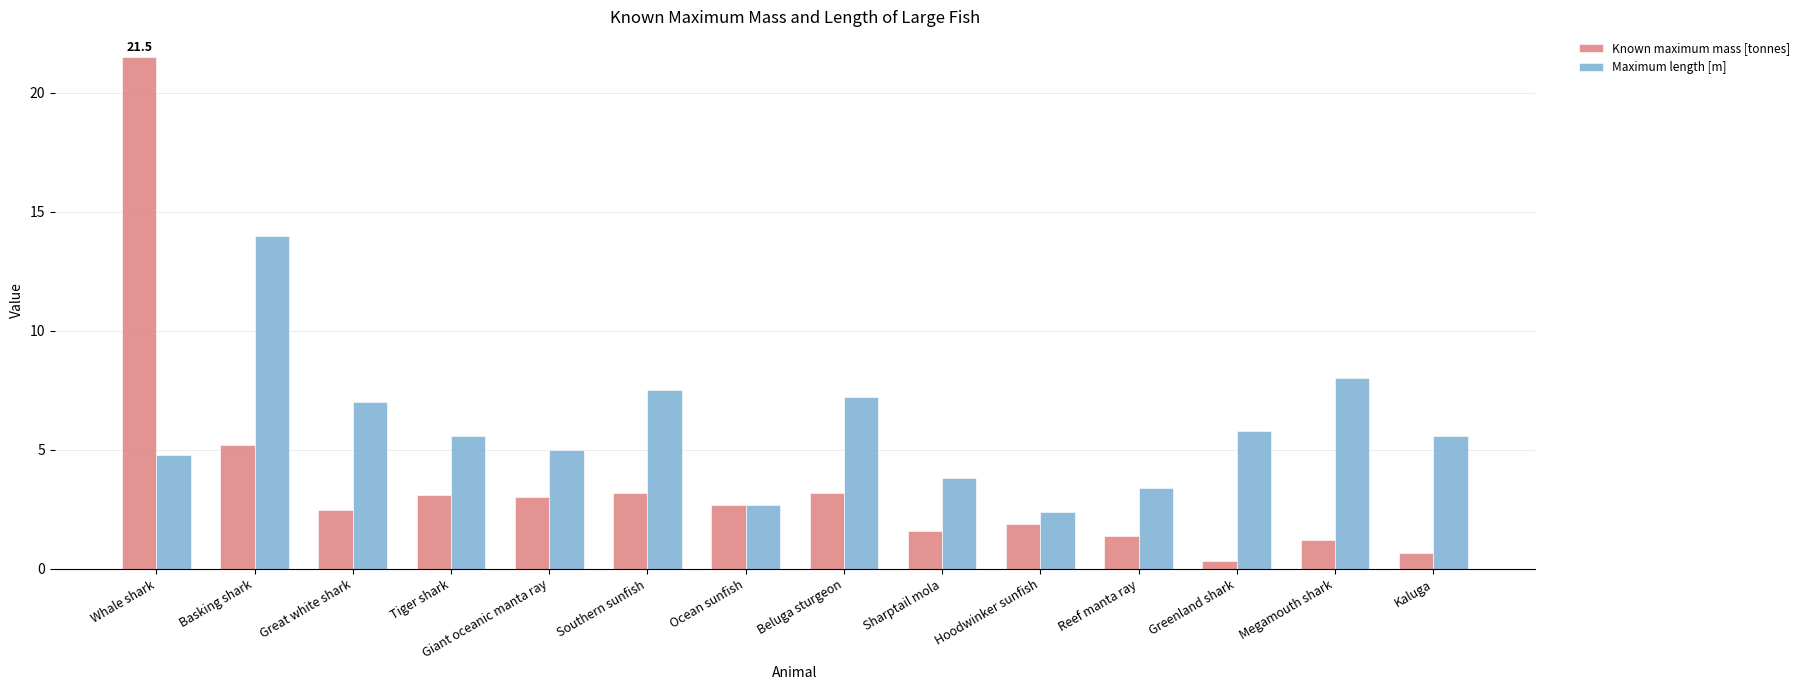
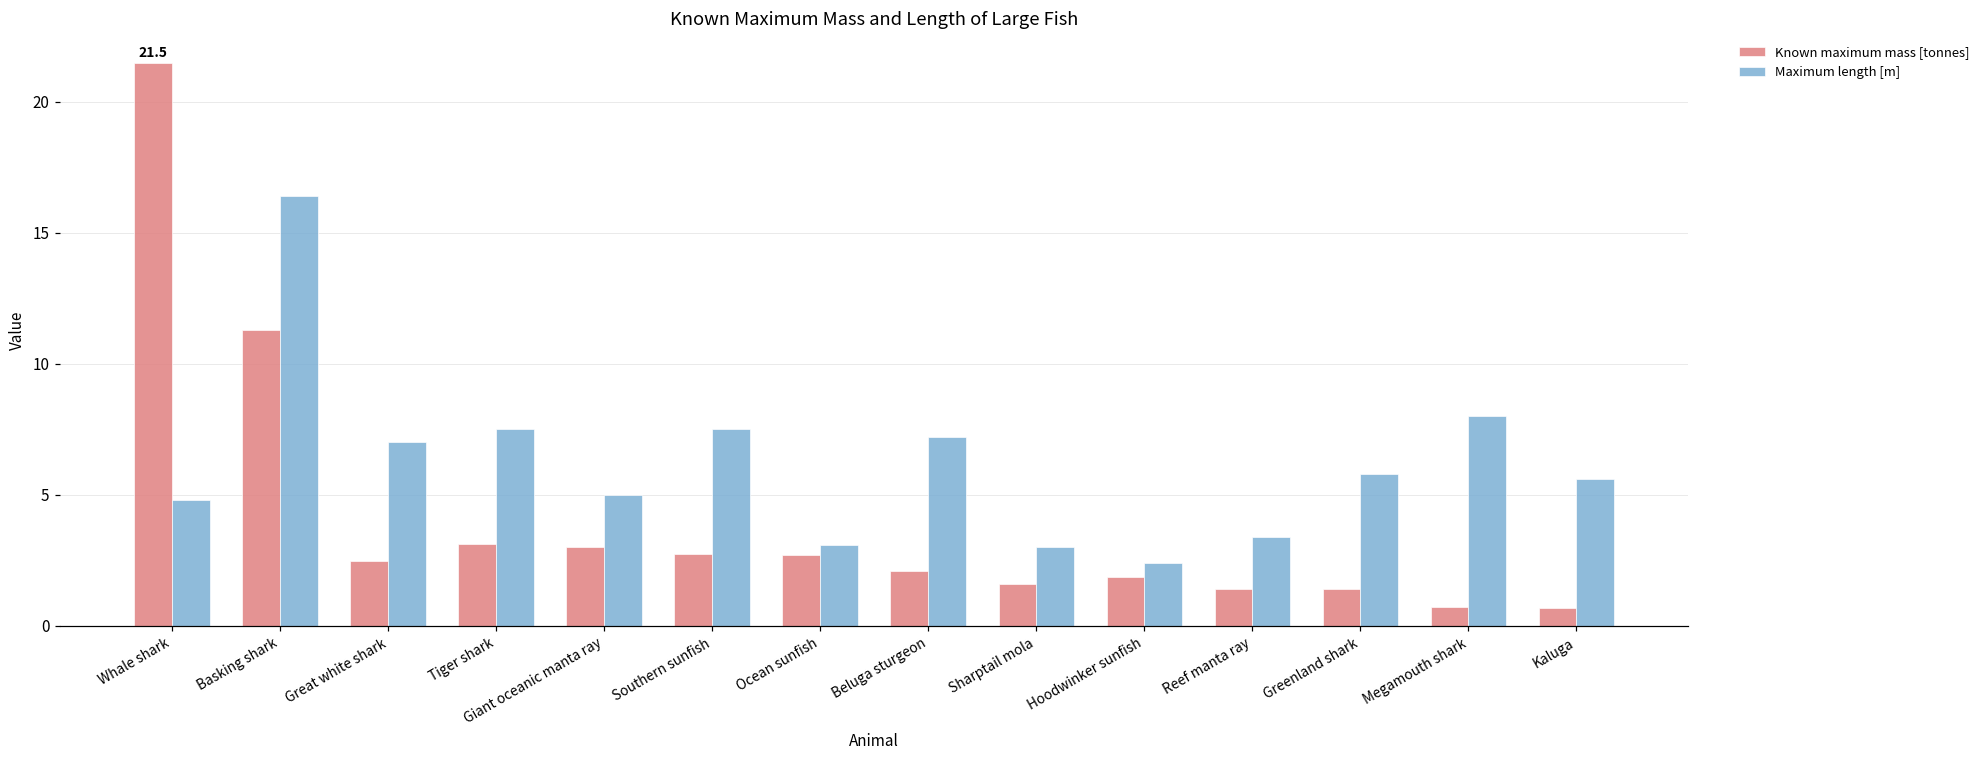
Known maximum mass [tonnes], Basking shark: 5.2 -> 11.3
Maximum length [m], Basking shark: 14.0 -> 16.4
Maximum length [m], Tiger shark: 5.6 -> 7.5
Known maximum mass [tonnes], Southern sunfish: 3.2 -> 2.7
Maximum length [m], Ocean sunfish: 2.7 -> 3.1
Known maximum mass [tonnes], Beluga sturgeon: 3.2 -> 2.1
Maximum length [m], Sharptail mola: 3.8 -> 3.0
Known maximum mass [tonnes], Greenland shark: 0.3 -> 1.4
Known maximum mass [tonnes], Megamouth shark: 1.2 -> 0.7
